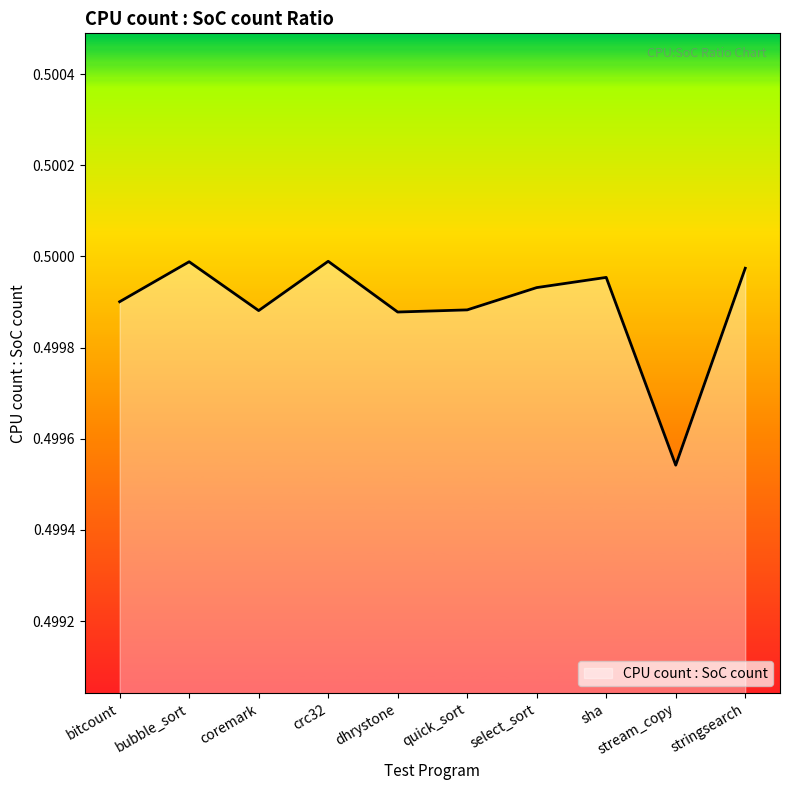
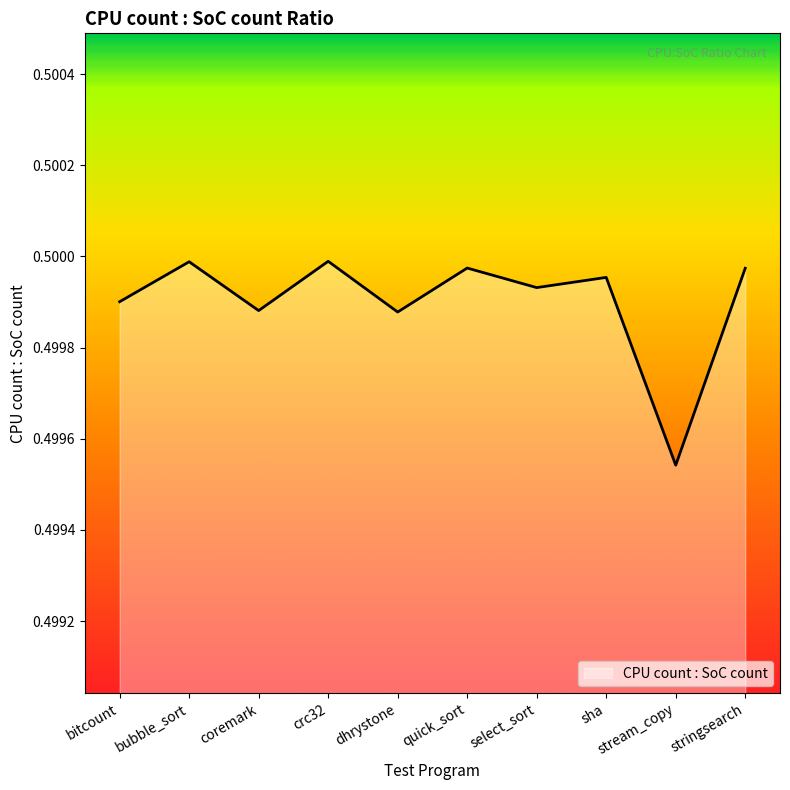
quick_sort: 0.49988 -> 0.49997
